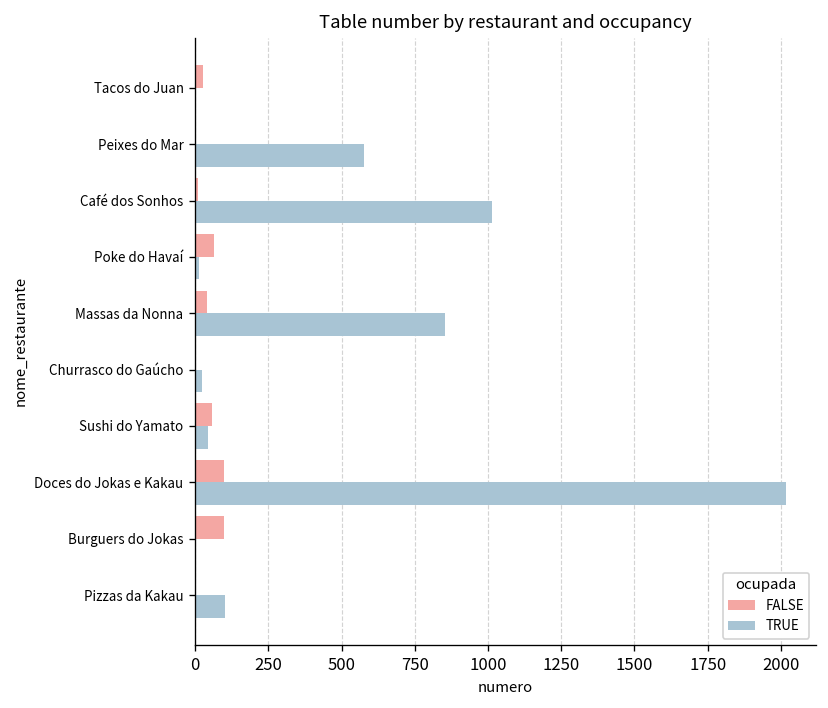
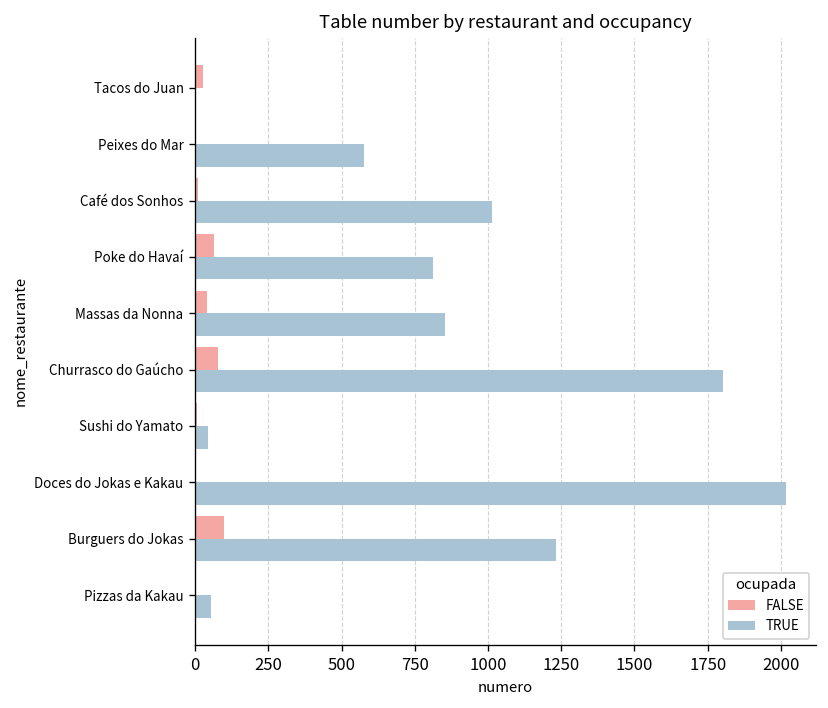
TRUE, Poke do Havaí: 10 -> 810
FALSE, Churrasco do Gaúcho: 0 -> 80
TRUE, Churrasco do Gaúcho: 20 -> 1800
FALSE, Sushi do Yamato: 60 -> 10
FALSE, Doces do Jokas e Kakau: 100 -> 0
TRUE, Burguers do Jokas: 0 -> 1230
TRUE, Pizzas da Kakau: 100 -> 60
